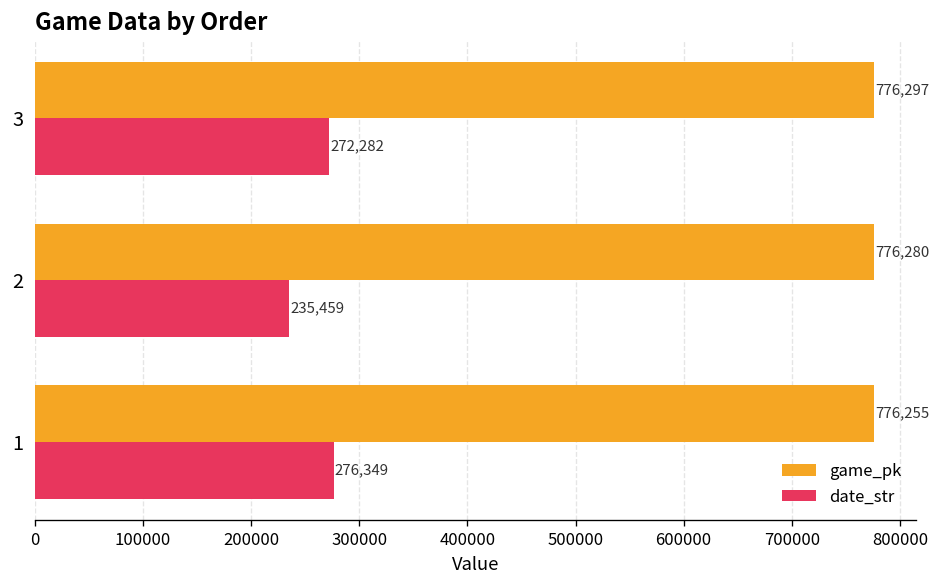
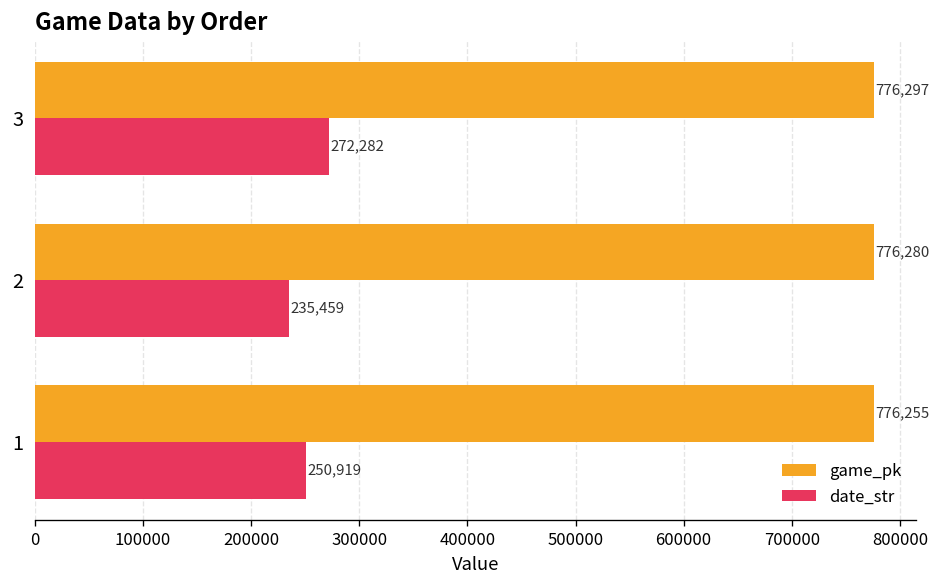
date_str, 1: 276,349 -> 250,919
